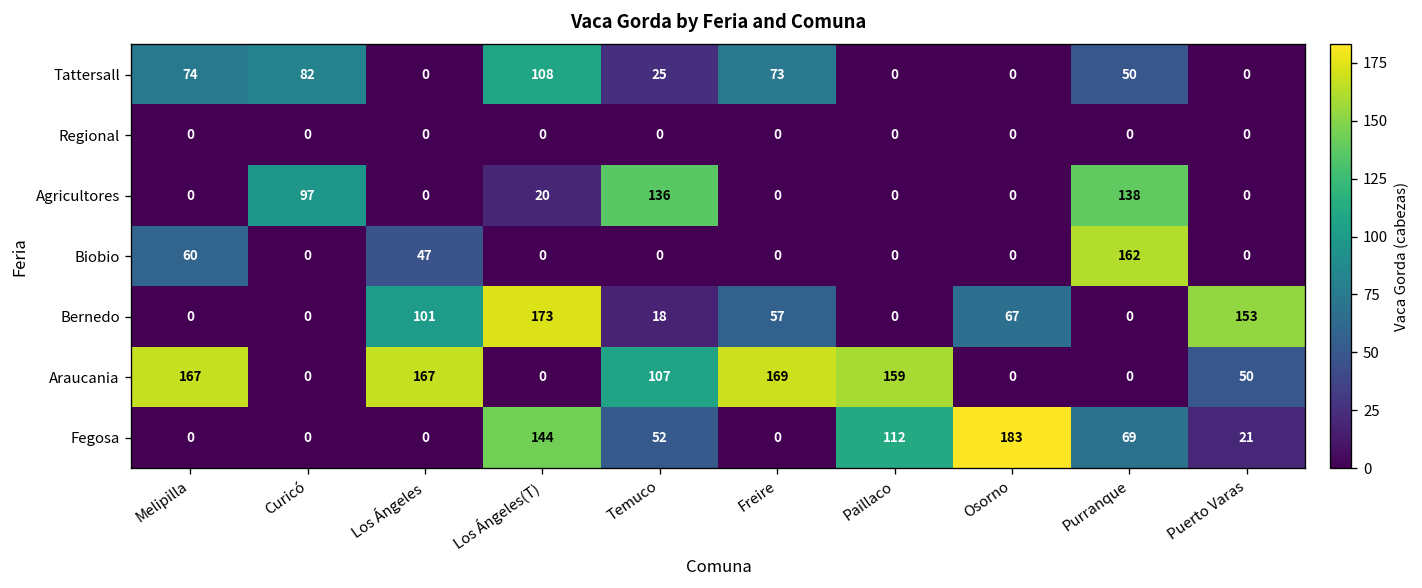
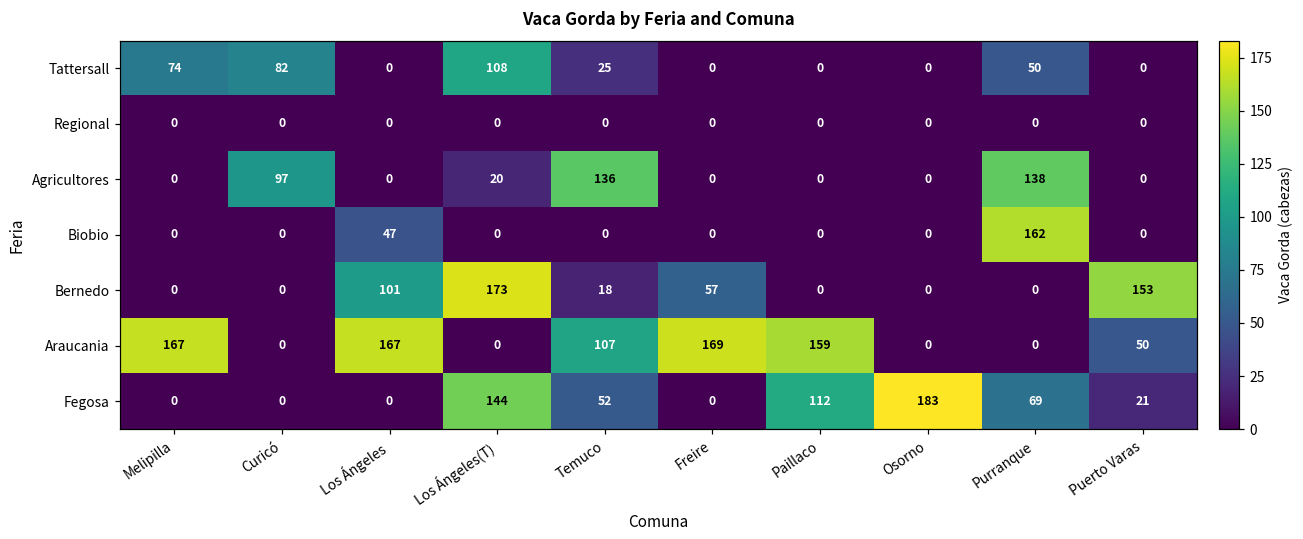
Tattersall, Freire: 73 -> 0
Biobio, Melipilla: 60 -> 0
Bernedo, Osorno: 67 -> 0
